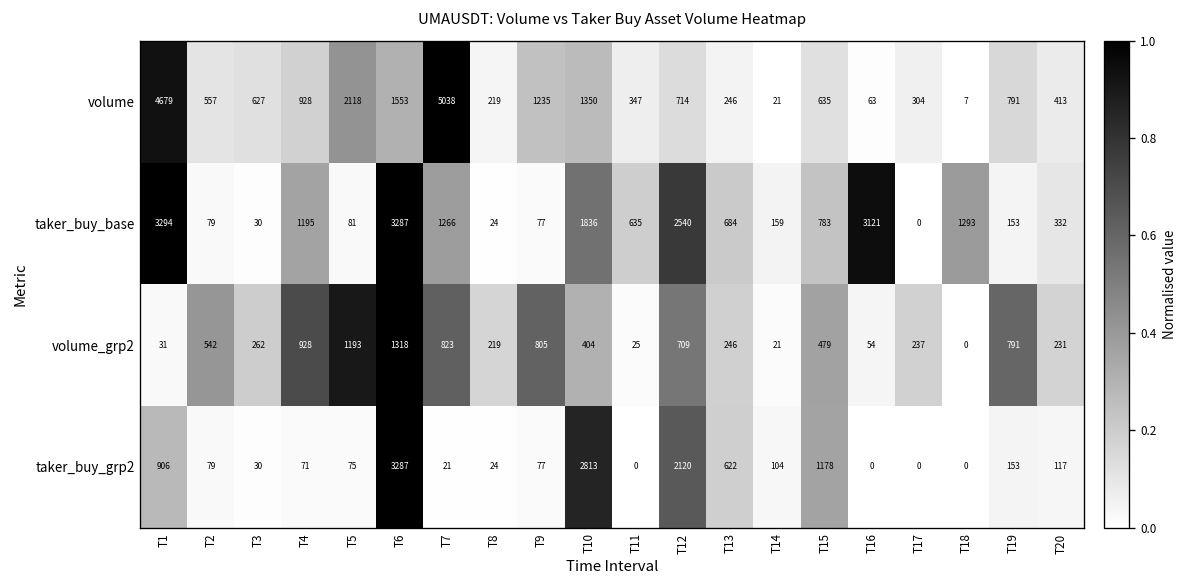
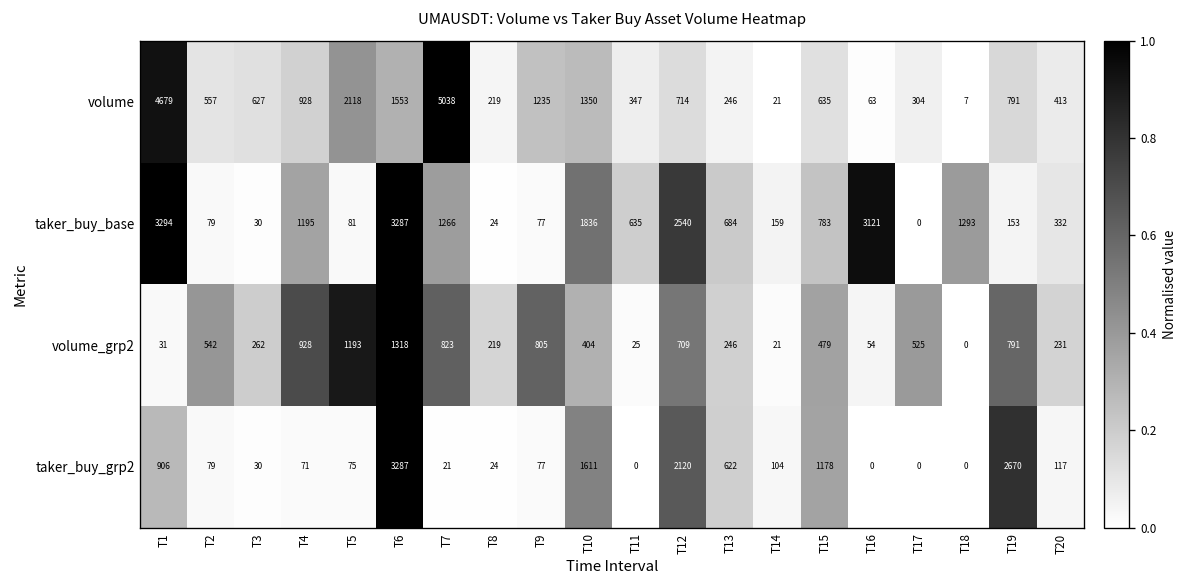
volume_grp2, T17: 237 -> 525
taker_buy_grp2, T10: 2813 -> 1611
taker_buy_grp2, T19: 153 -> 2670
